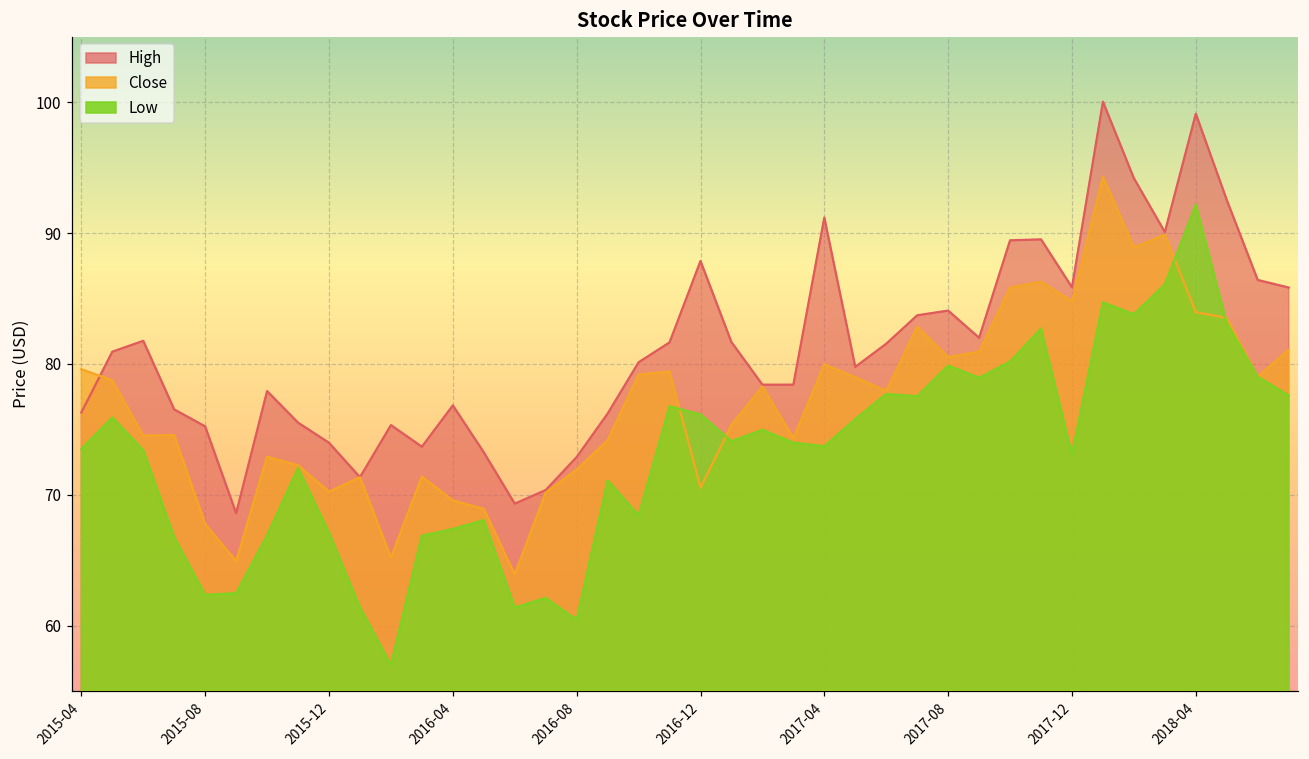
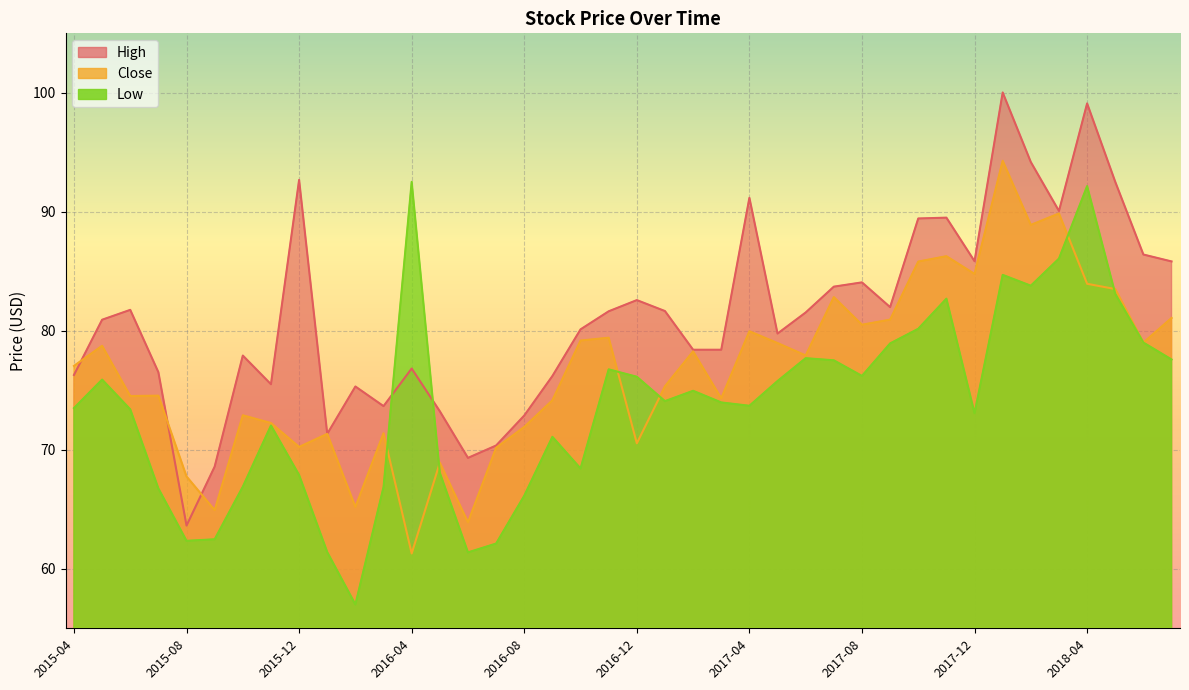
Close, 2015-04: 79.6 -> 77.1
High, 2015-08: 75.2 -> 63.6
High, 2015-12: 74.0 -> 92.7
Low, 2015-12: 67.1 -> 67.9
Close, 2016-04: 69.6 -> 61.3
Low, 2016-04: 67.4 -> 92.5
Low, 2016-08: 60.4 -> 66.1
High, 2016-12: 87.9 -> 82.6
Low, 2017-08: 79.9 -> 76.2
